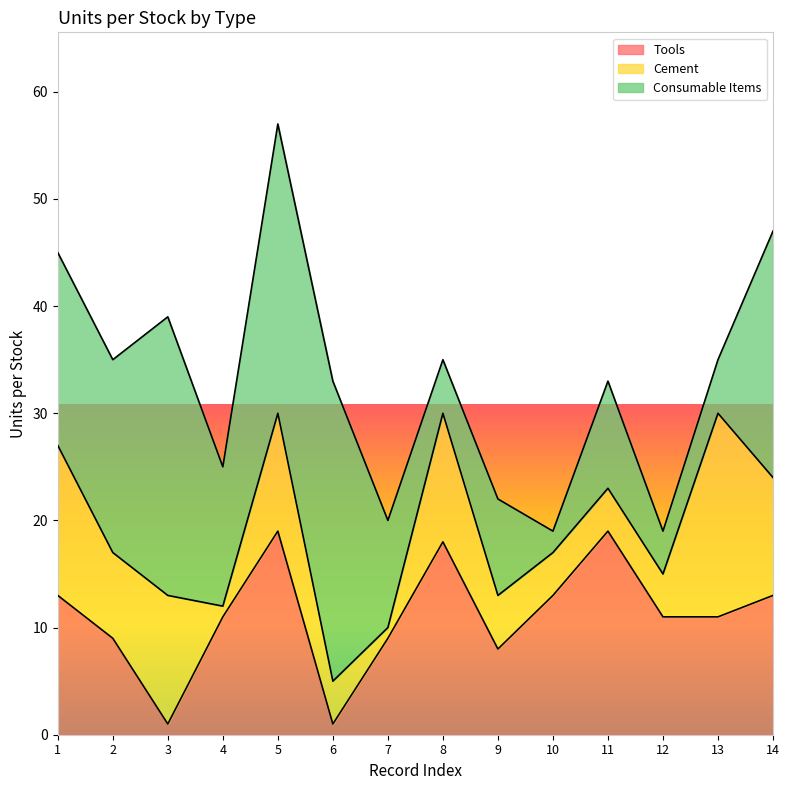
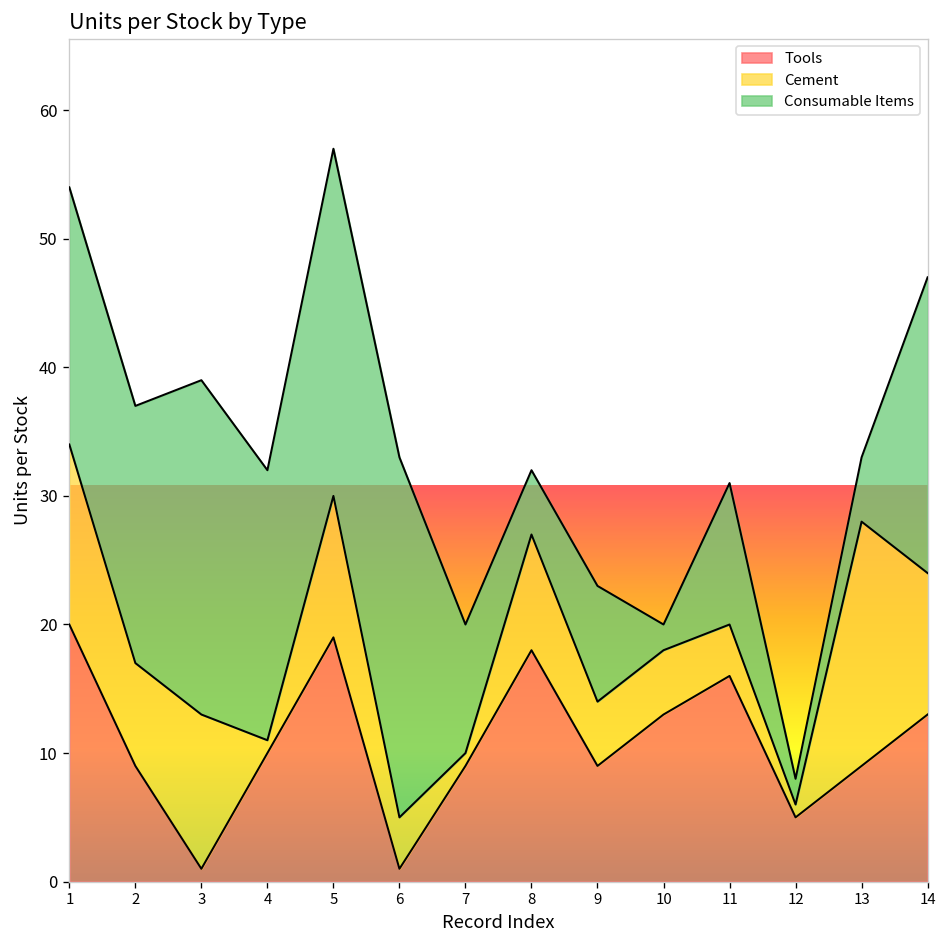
Tools, 1: 13 -> 20
Consumable Items, 1: 18 -> 20
Consumable Items, 2: 18 -> 20
Tools, 4: 11 -> 10
Consumable Items, 4: 13 -> 21
Cement, 8: 12 -> 9
Tools, 9: 8 -> 9
Cement, 10: 4 -> 5
Tools, 11: 19 -> 16
Consumable Items, 11: 10 -> 11
Tools, 12: 11 -> 5
Cement, 12: 4 -> 1
Consumable Items, 12: 4 -> 2
Tools, 13: 11 -> 9
